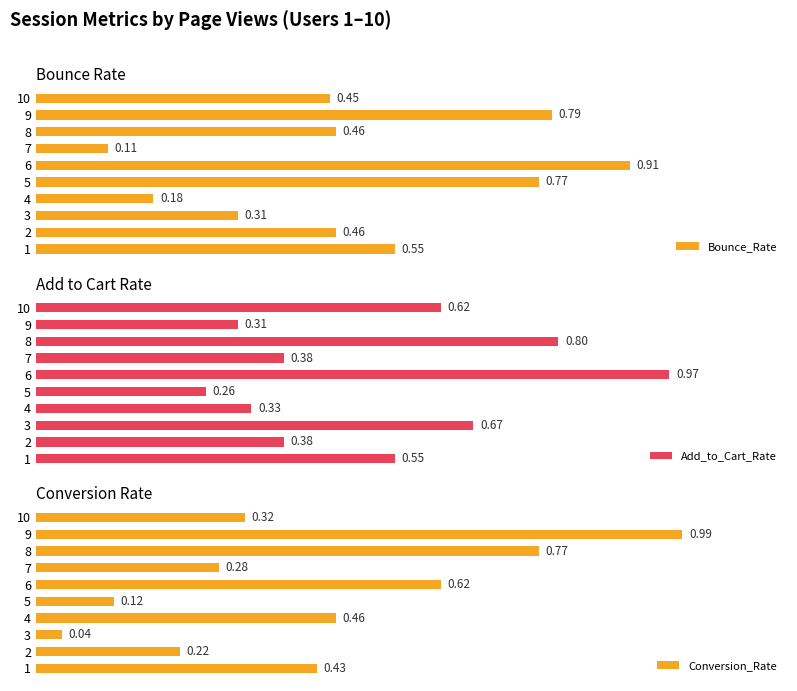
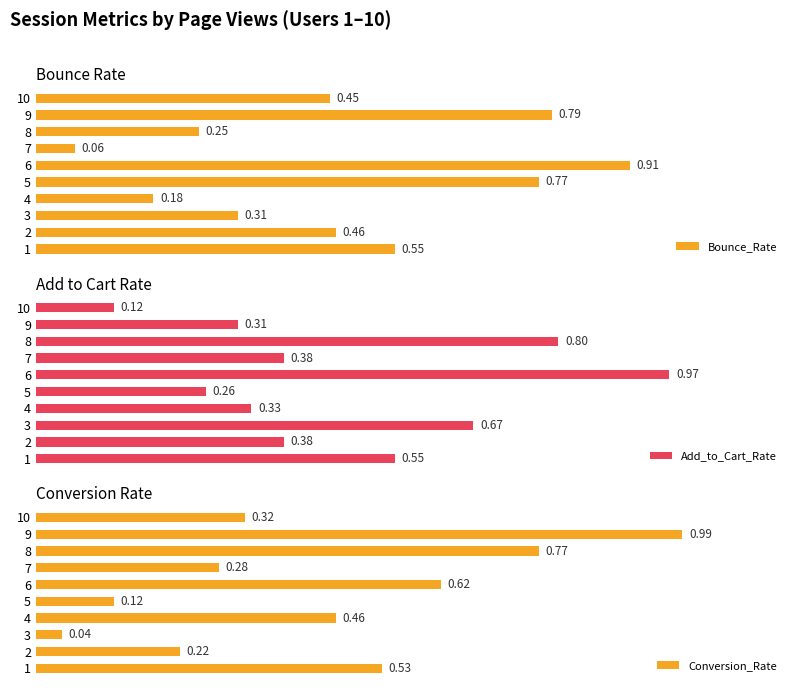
Bounce Rate, 8: 0.46 -> 0.25
Bounce Rate, 7: 0.11 -> 0.06
Add to Cart Rate, 10: 0.62 -> 0.12
Conversion Rate, 1: 0.43 -> 0.53
